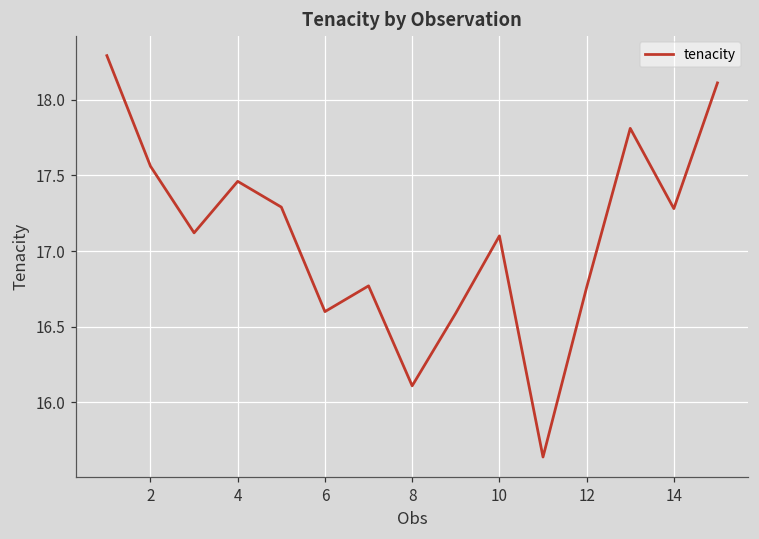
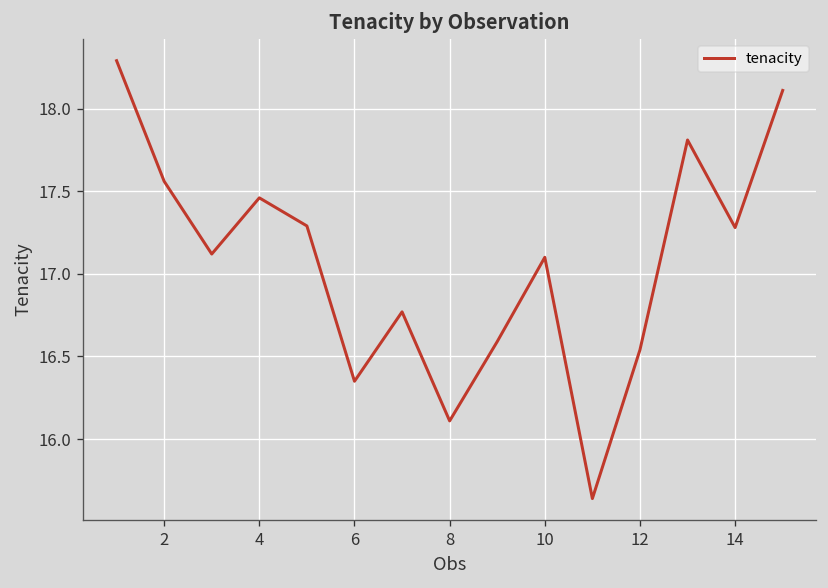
6: 16.60 -> 16.35
12: 16.76 -> 16.54
